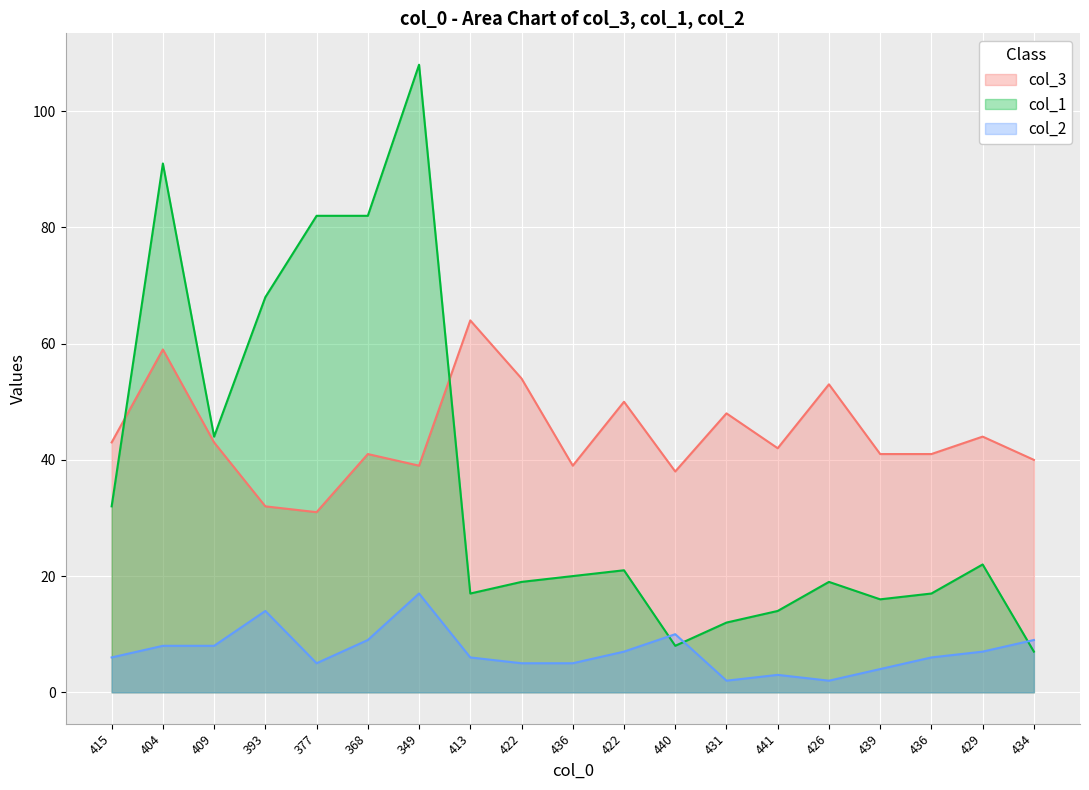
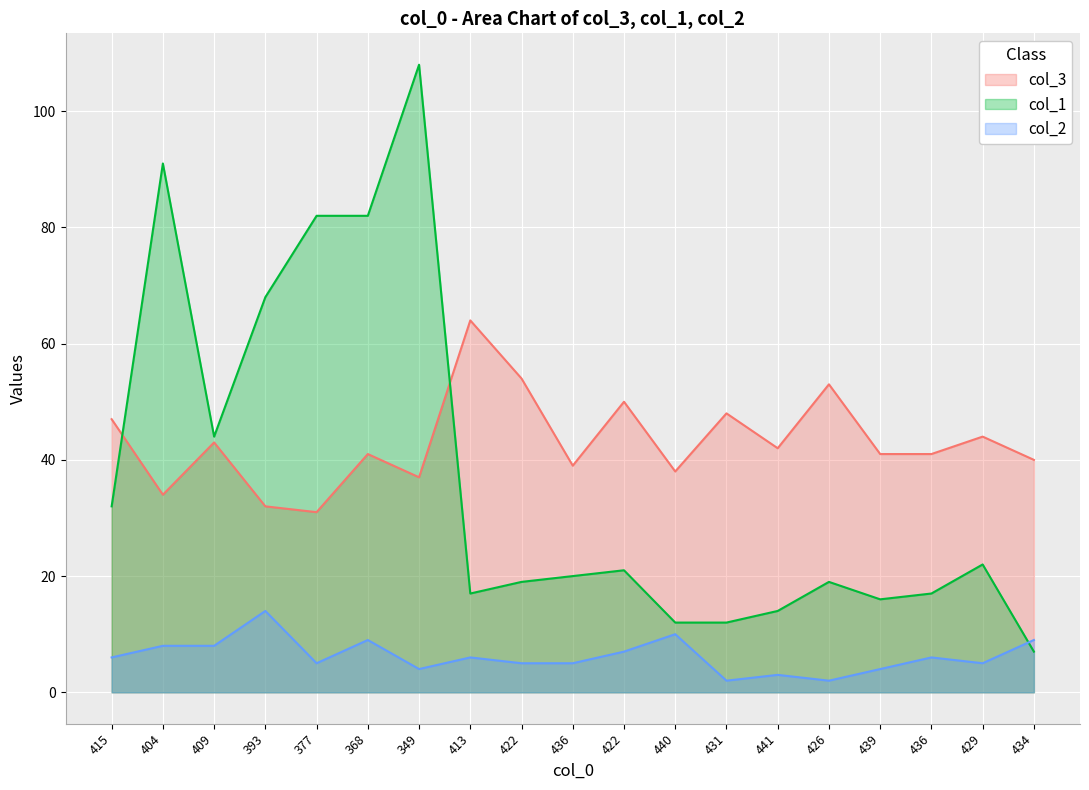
col_3, 415: 43 -> 47
col_3, 404: 59 -> 34
col_3, 349: 39 -> 37
col_2, 349: 17 -> 4
col_1, 440: 8 -> 12
col_2, 429: 7 -> 5
